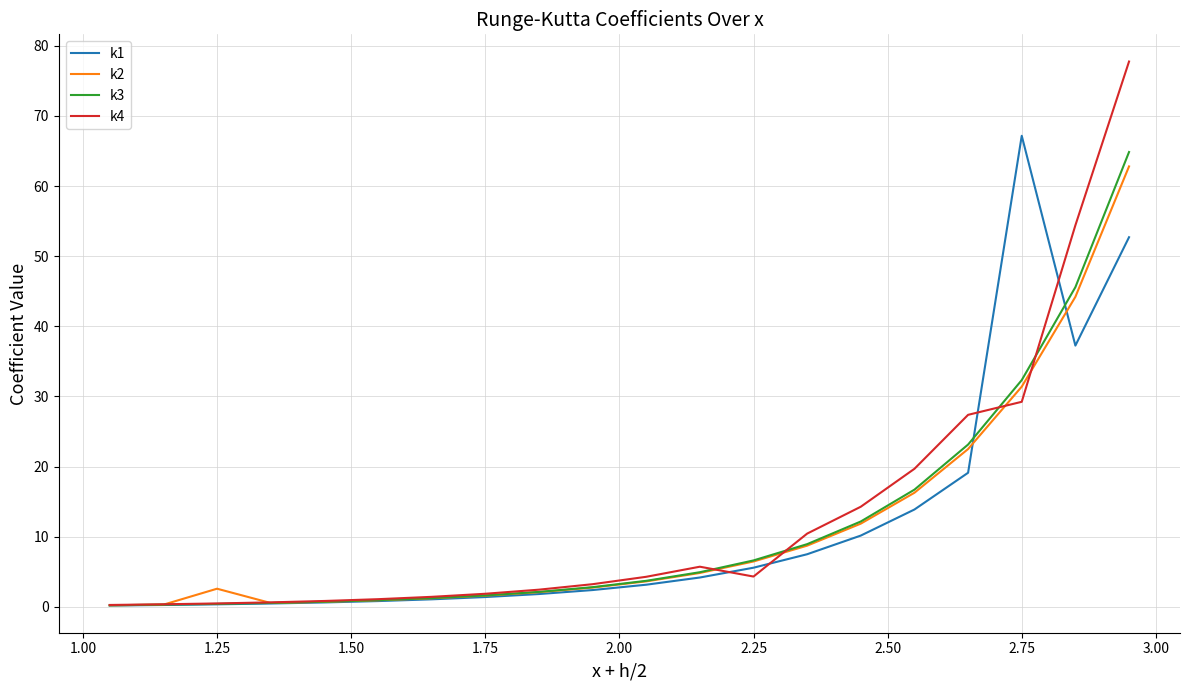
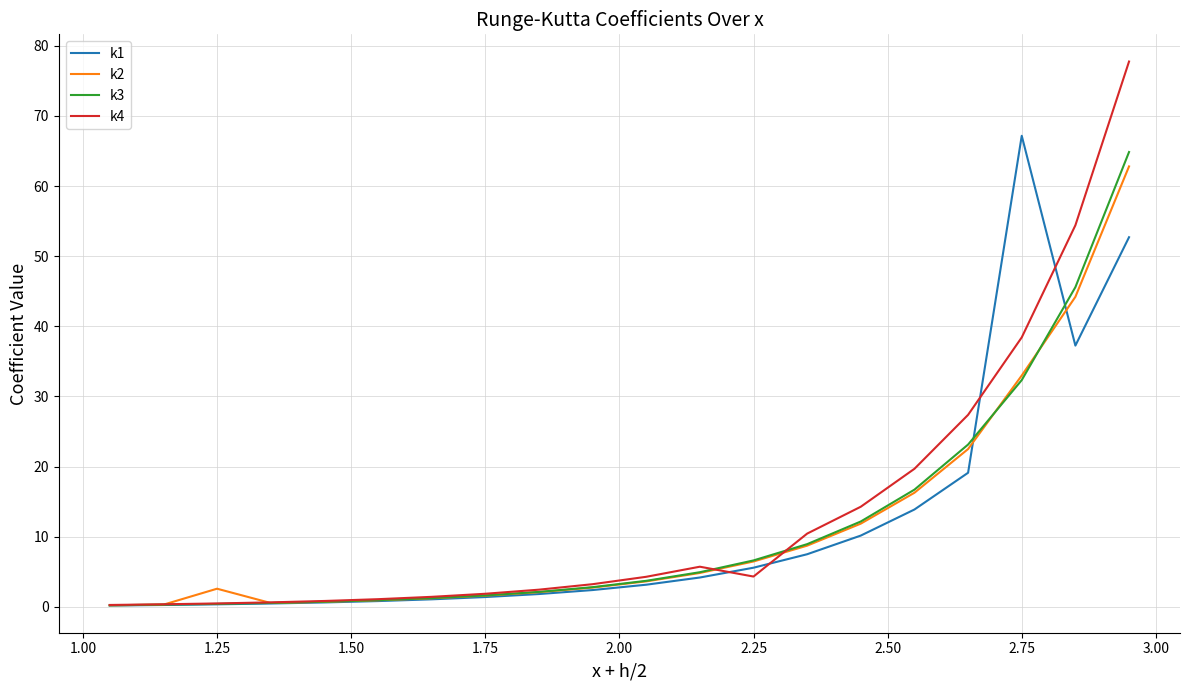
k2, 2.75: 31 -> 33
k4, 2.75: 29 -> 38
